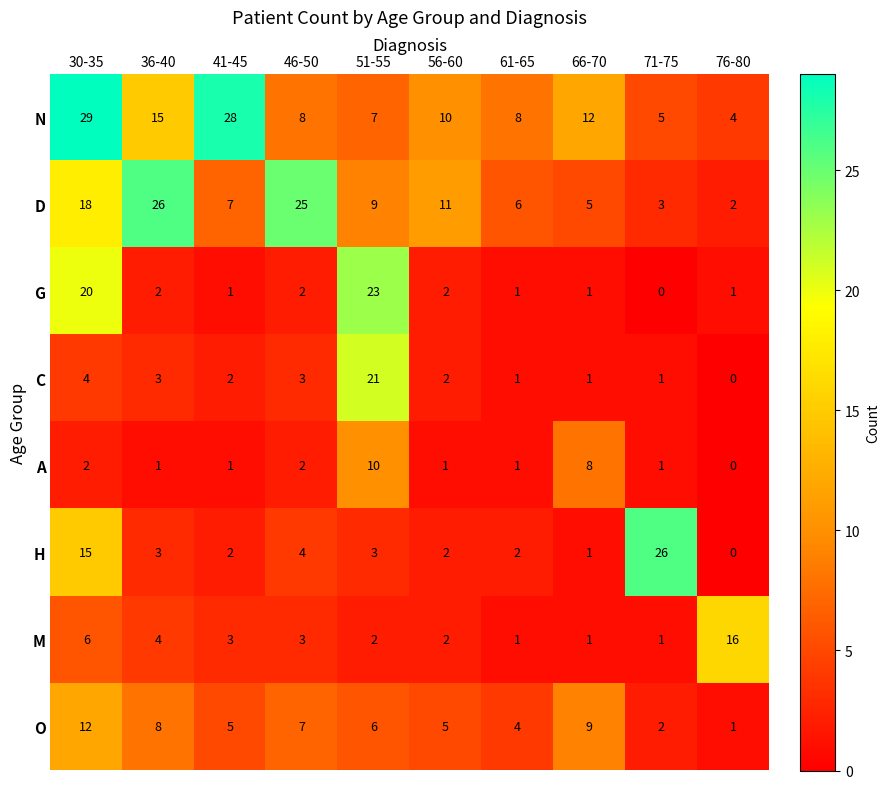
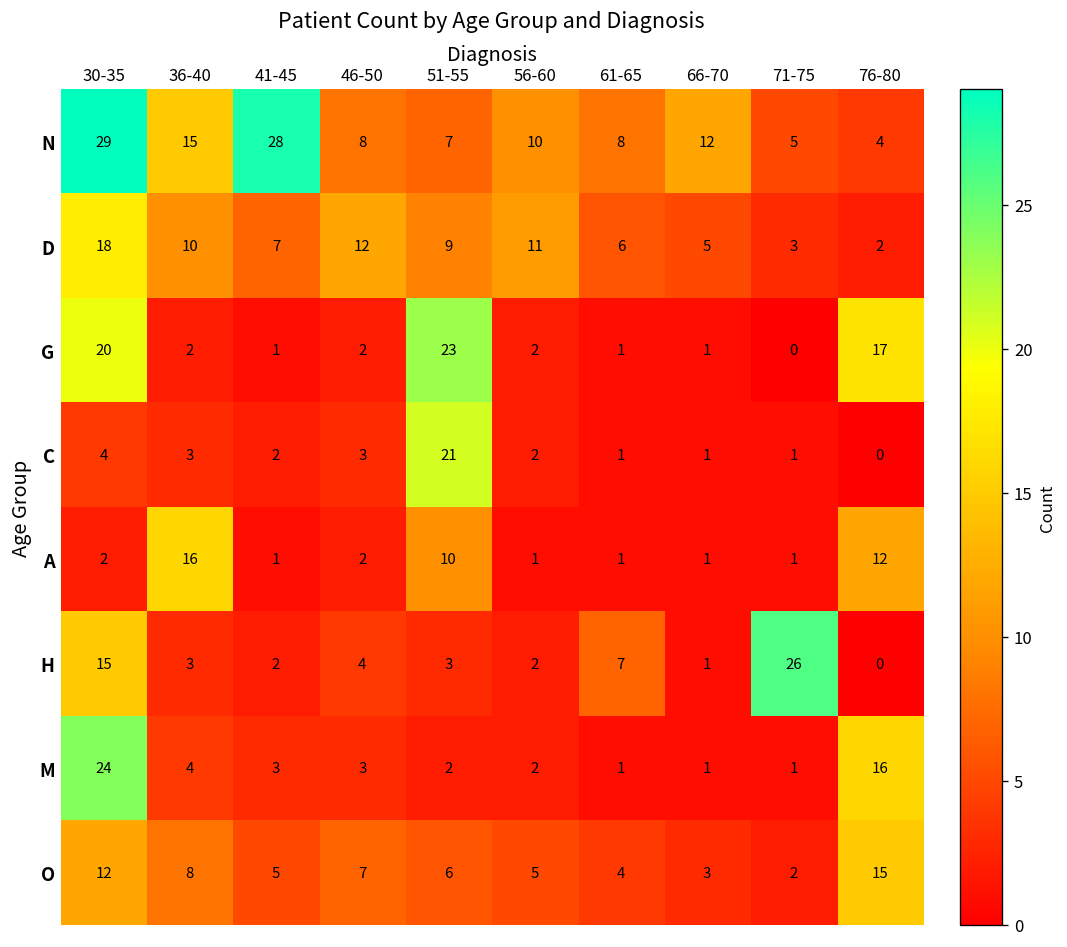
D, 36-40: 26 -> 10
D, 46-50: 25 -> 12
G, 76-80: 1 -> 17
A, 36-40: 1 -> 16
A, 66-70: 8 -> 1
A, 76-80: 0 -> 12
H, 61-65: 2 -> 7
M, 30-35: 6 -> 24
O, 66-70: 9 -> 3
O, 76-80: 1 -> 15
